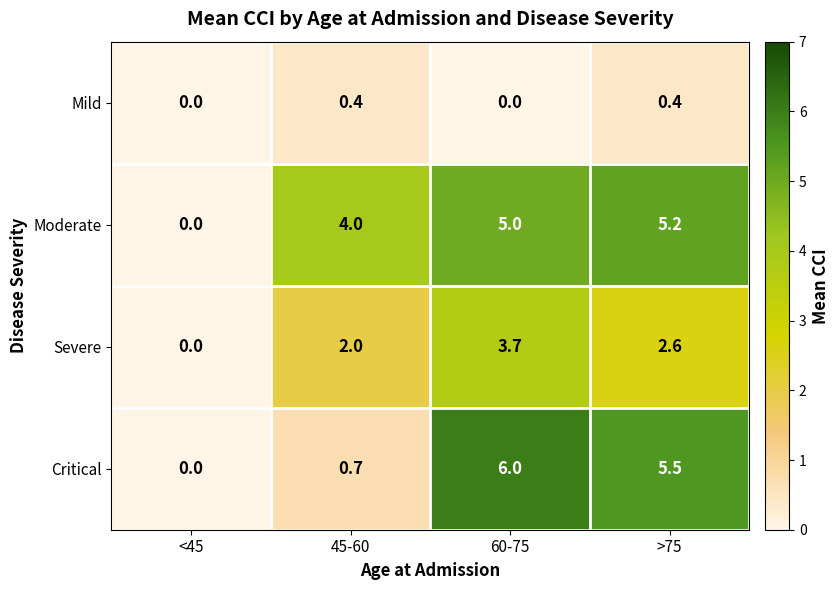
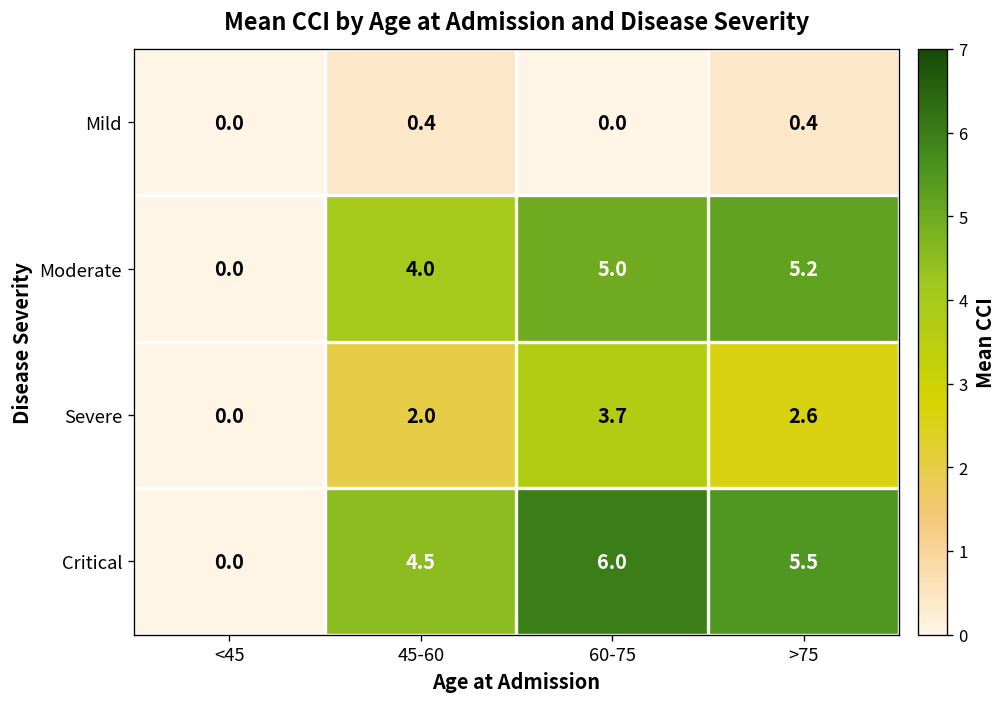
Critical, 45-60: 0.7 -> 4.5
